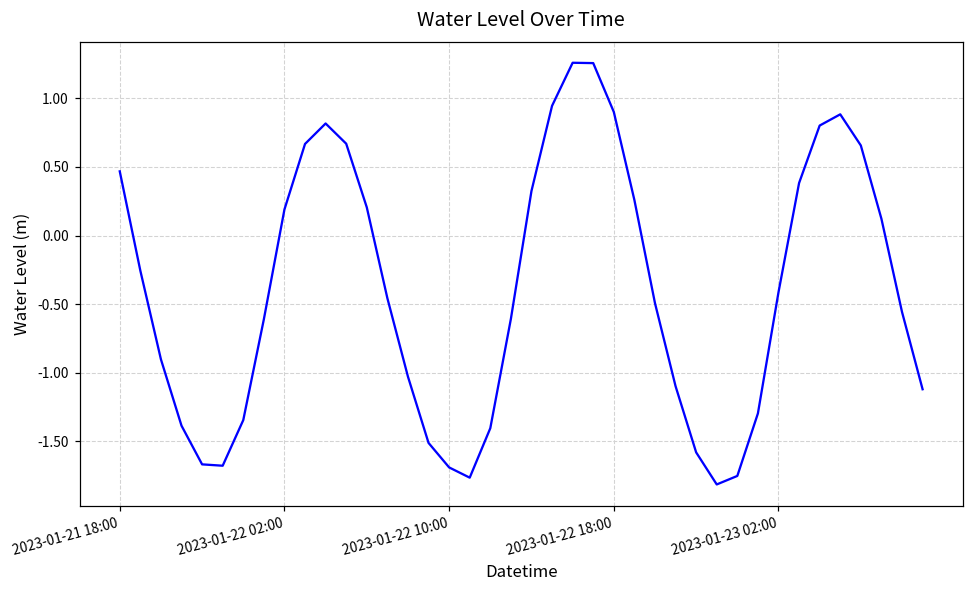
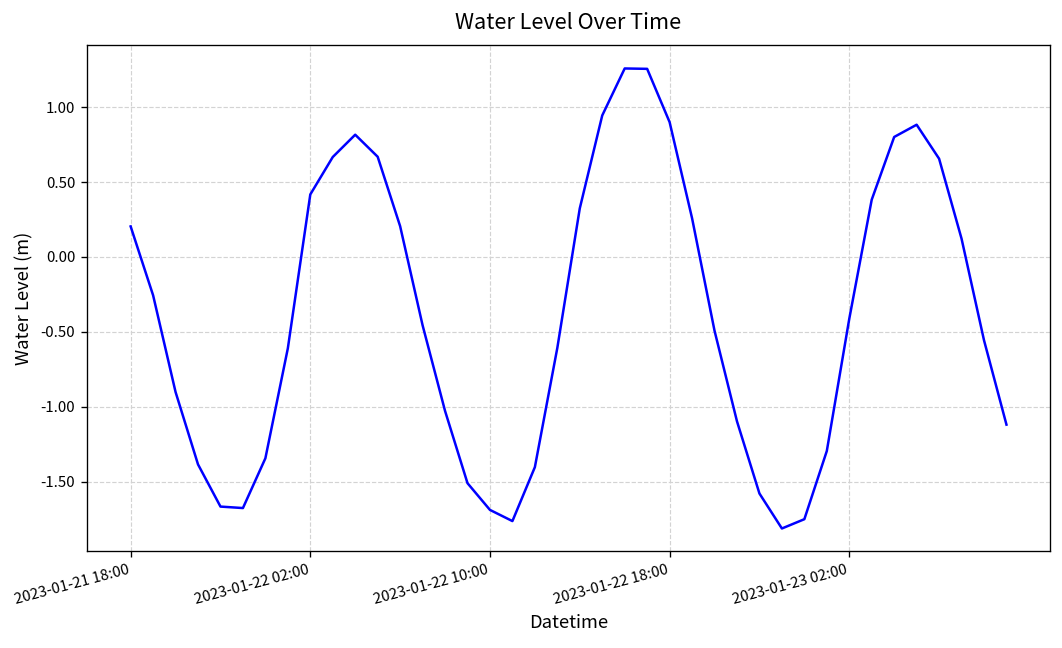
2023-01-21 18:00: 0.47 -> 0.20
2023-01-22 02:00: 0.19 -> 0.42
